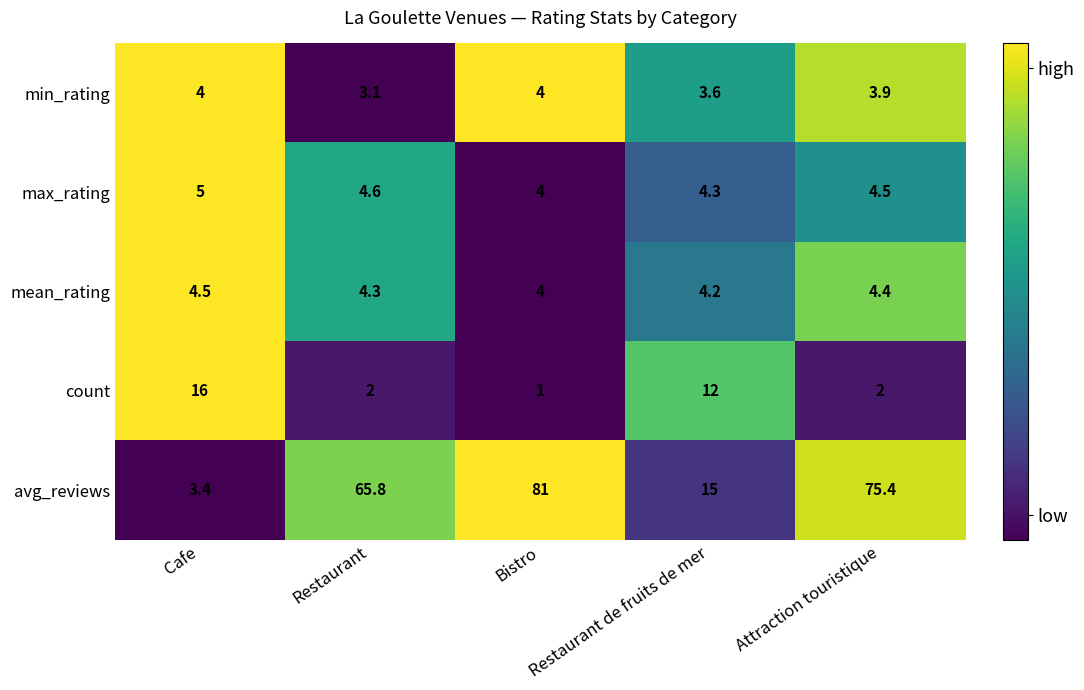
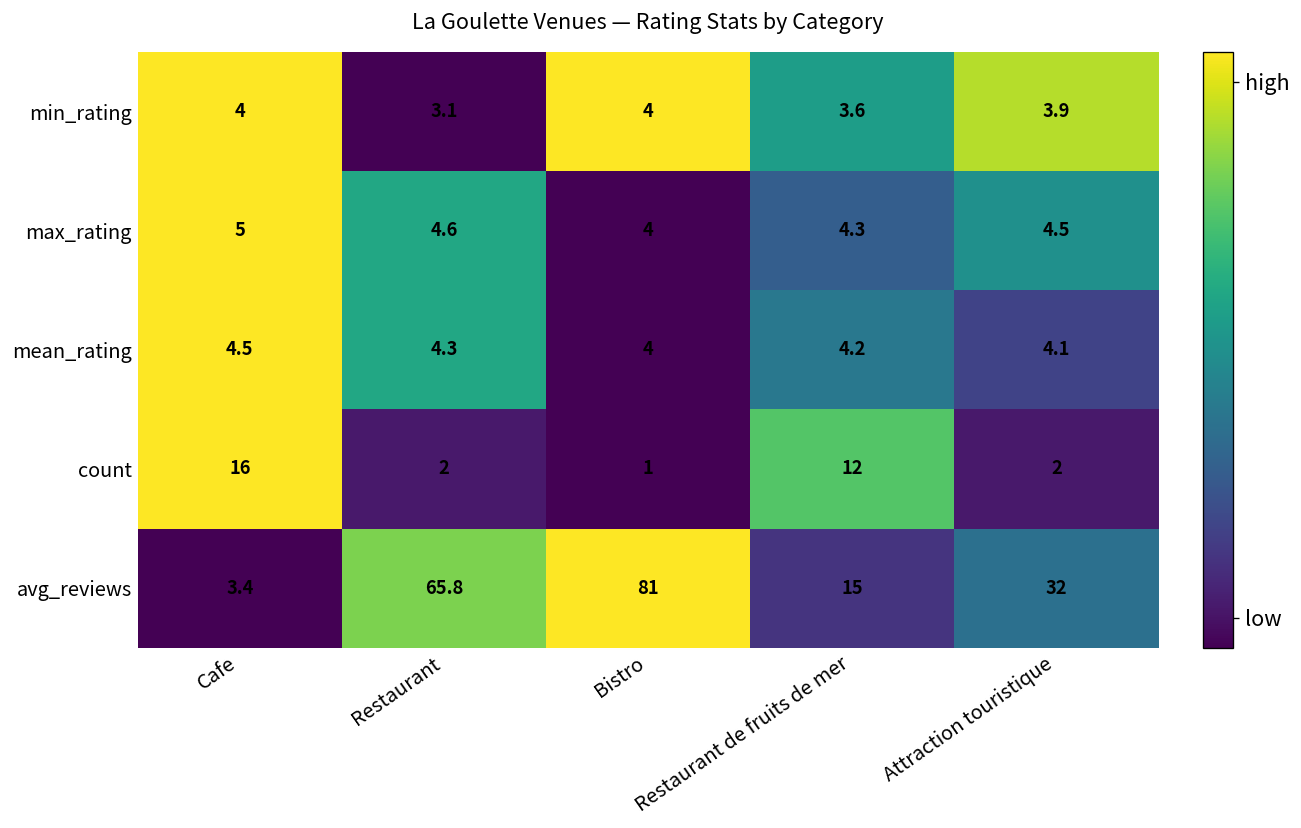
mean_rating, Attraction touristique: 4.4 -> 4.1
avg_reviews, Attraction touristique: 75.4 -> 32
